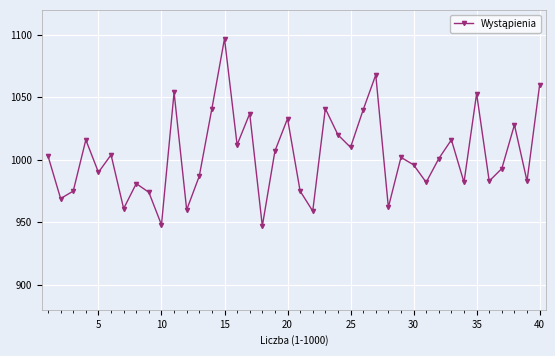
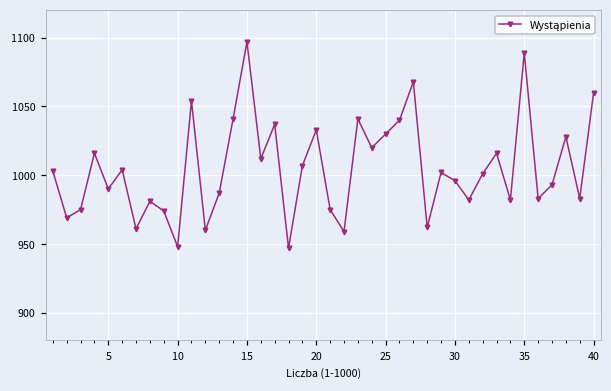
25: 1010 -> 1030
35: 1053 -> 1089
